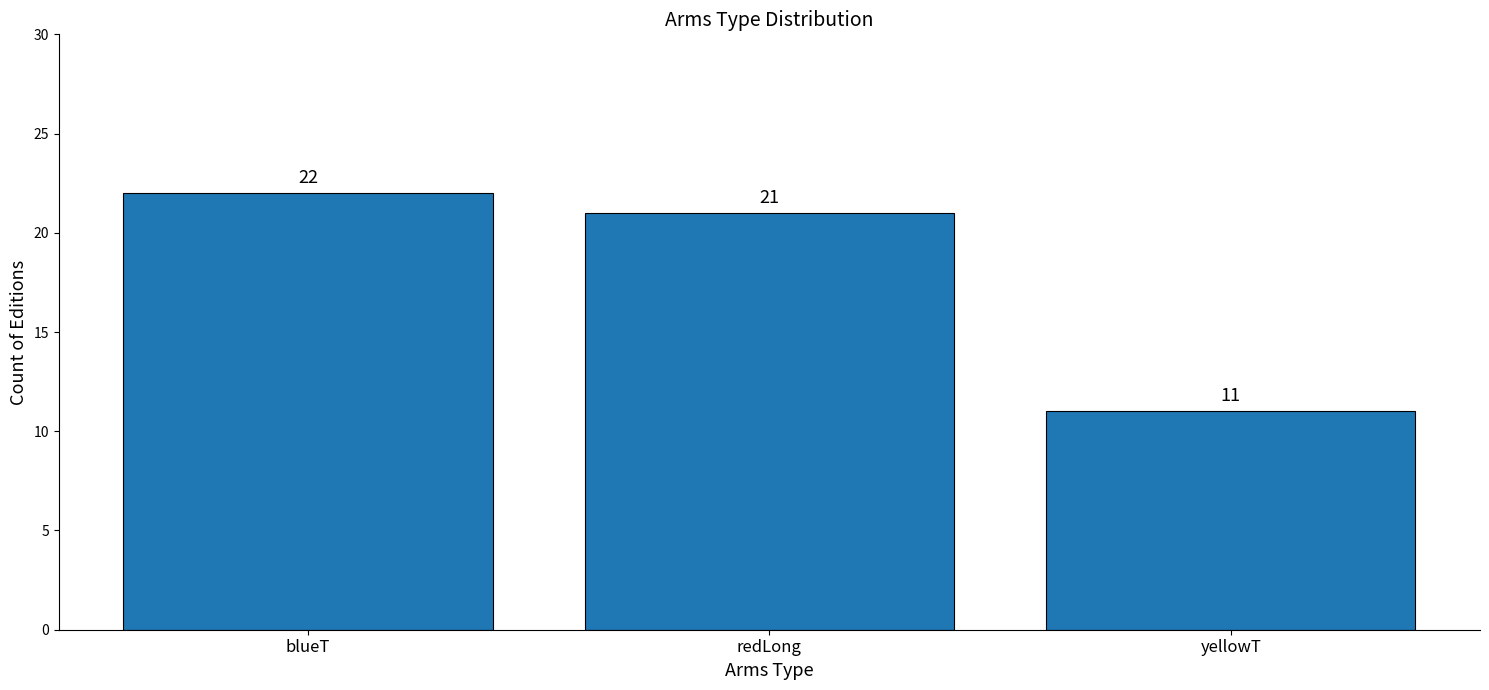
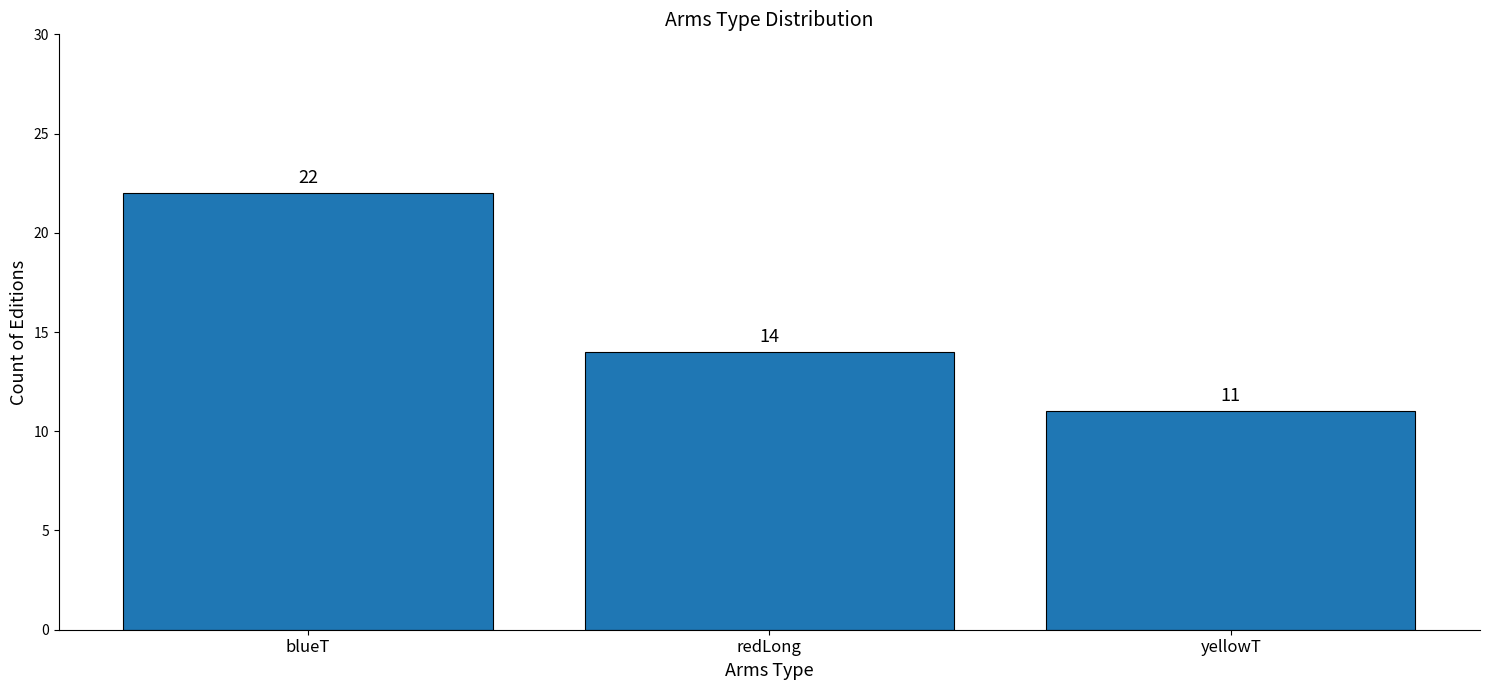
redLong: 21 -> 14
